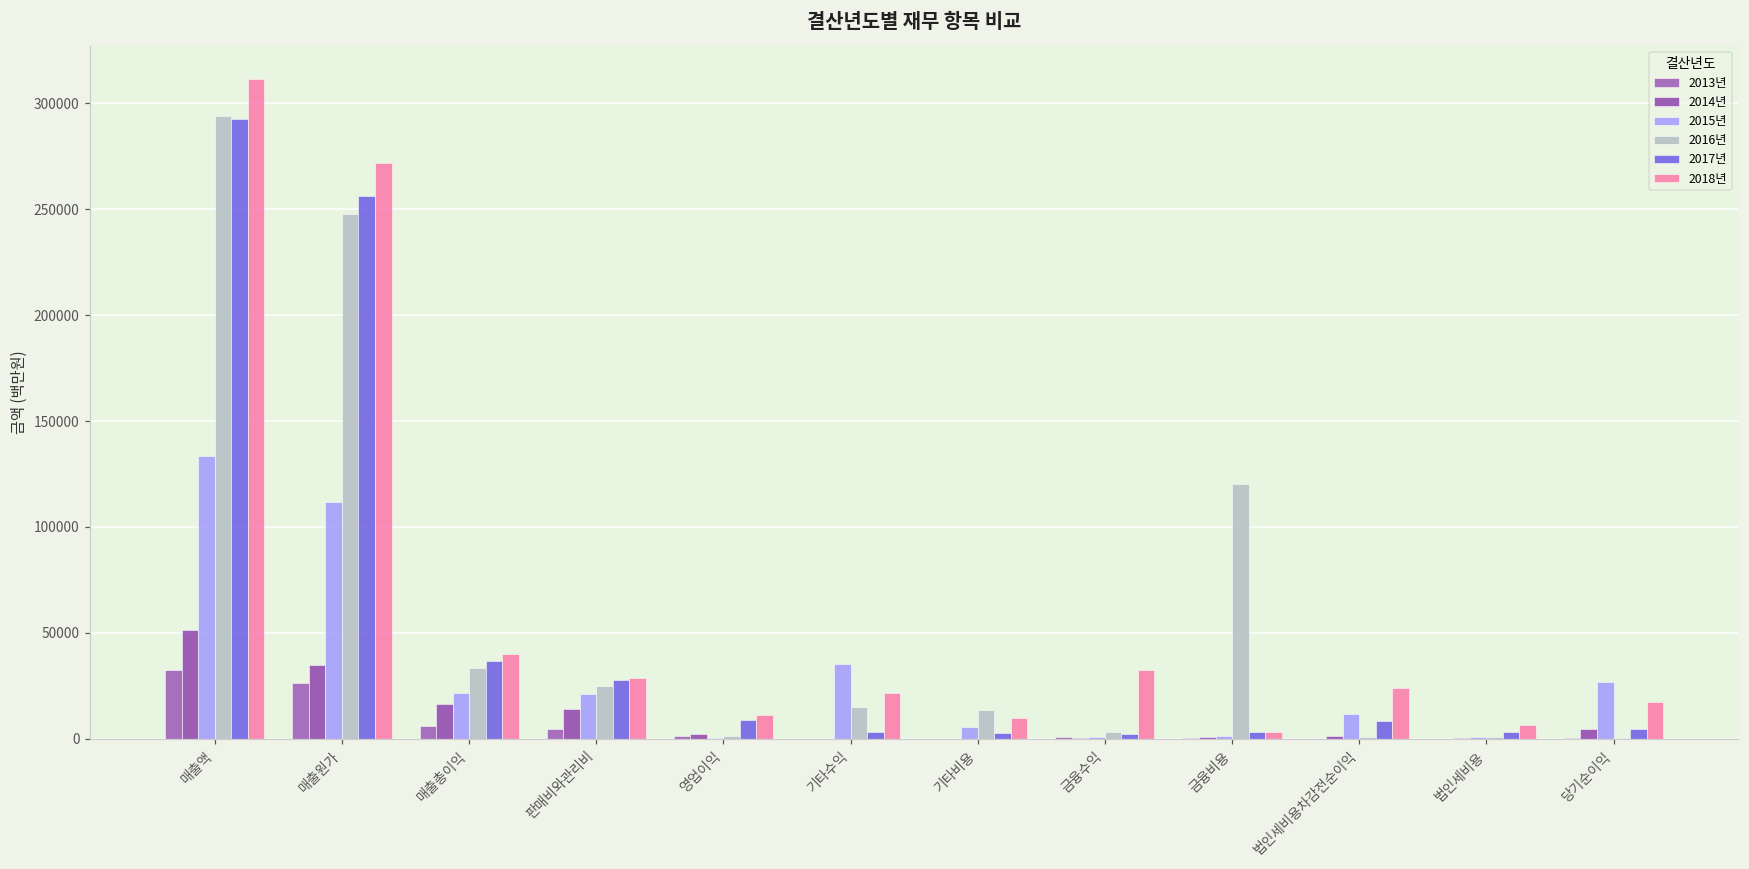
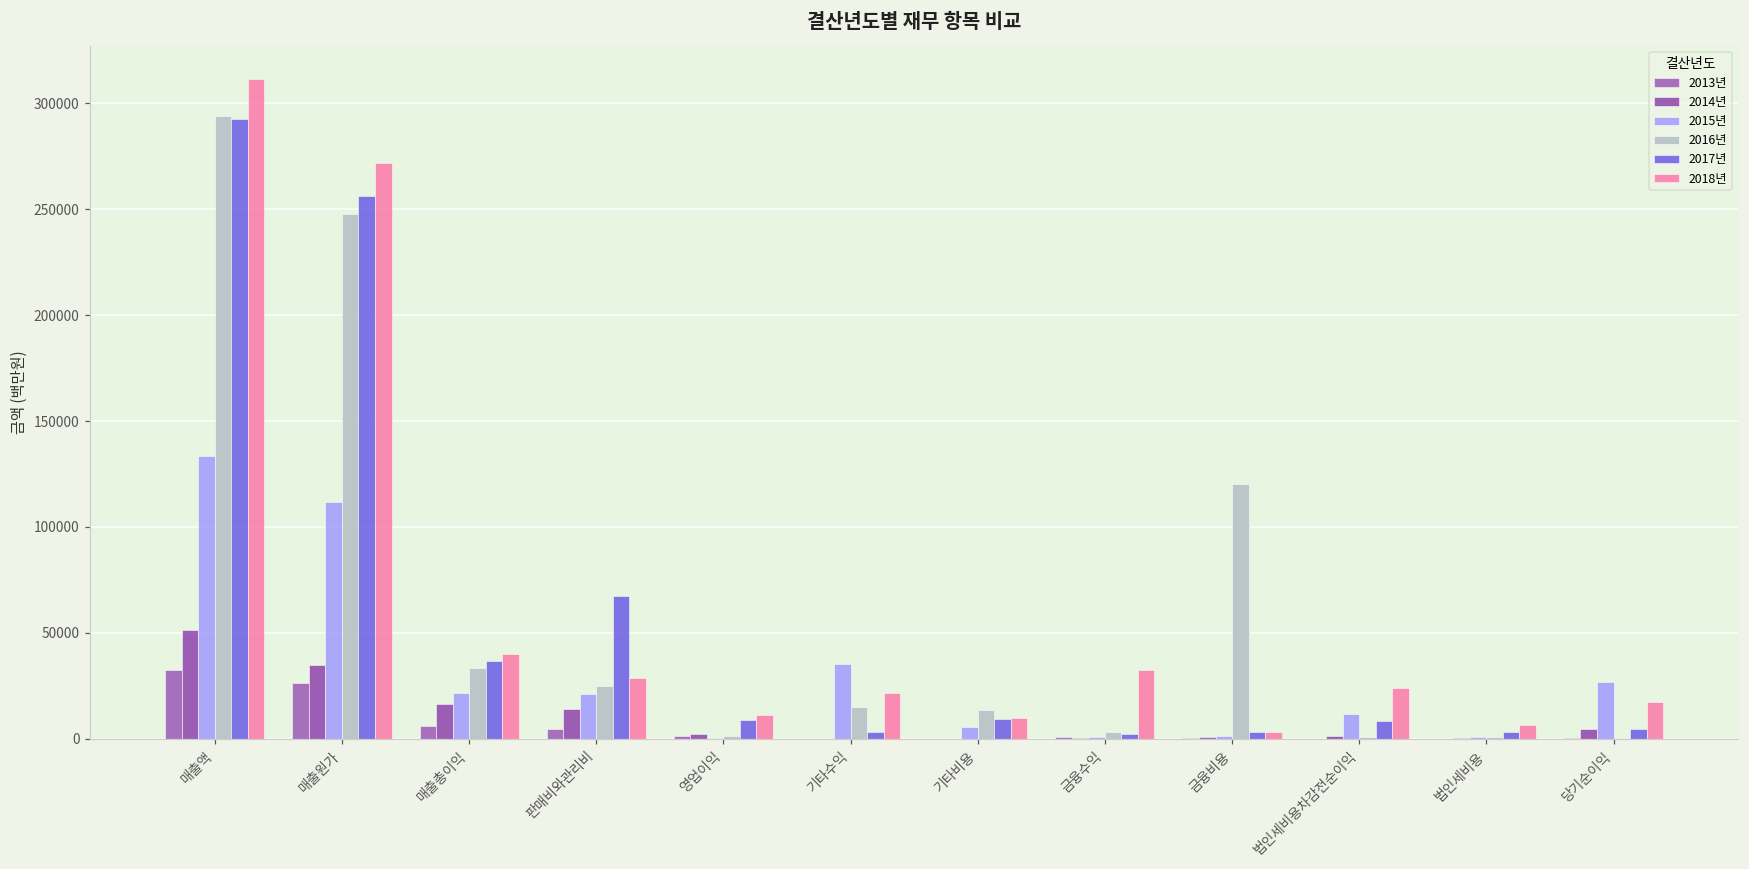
2017년, 판매비와관리비: 28000 -> 68000
2017년, 기타비용: 3000 -> 9000
